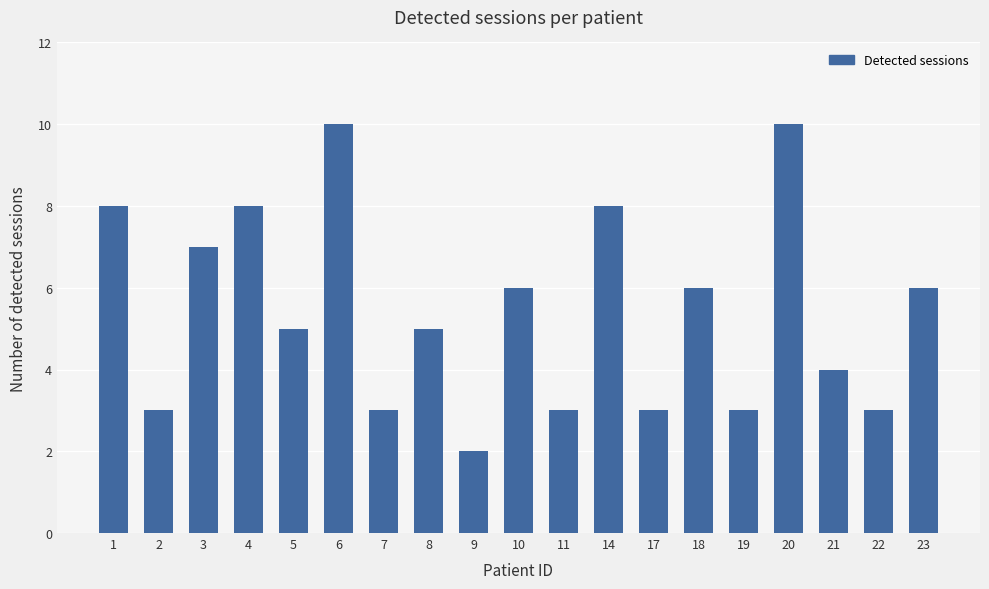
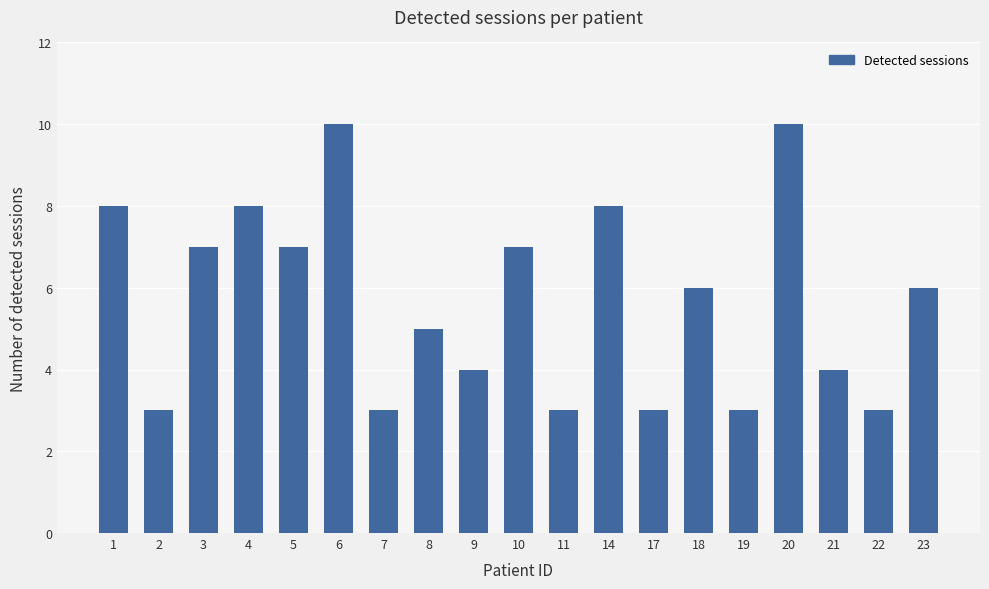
5: 5 -> 7
9: 2 -> 4
10: 6 -> 7
